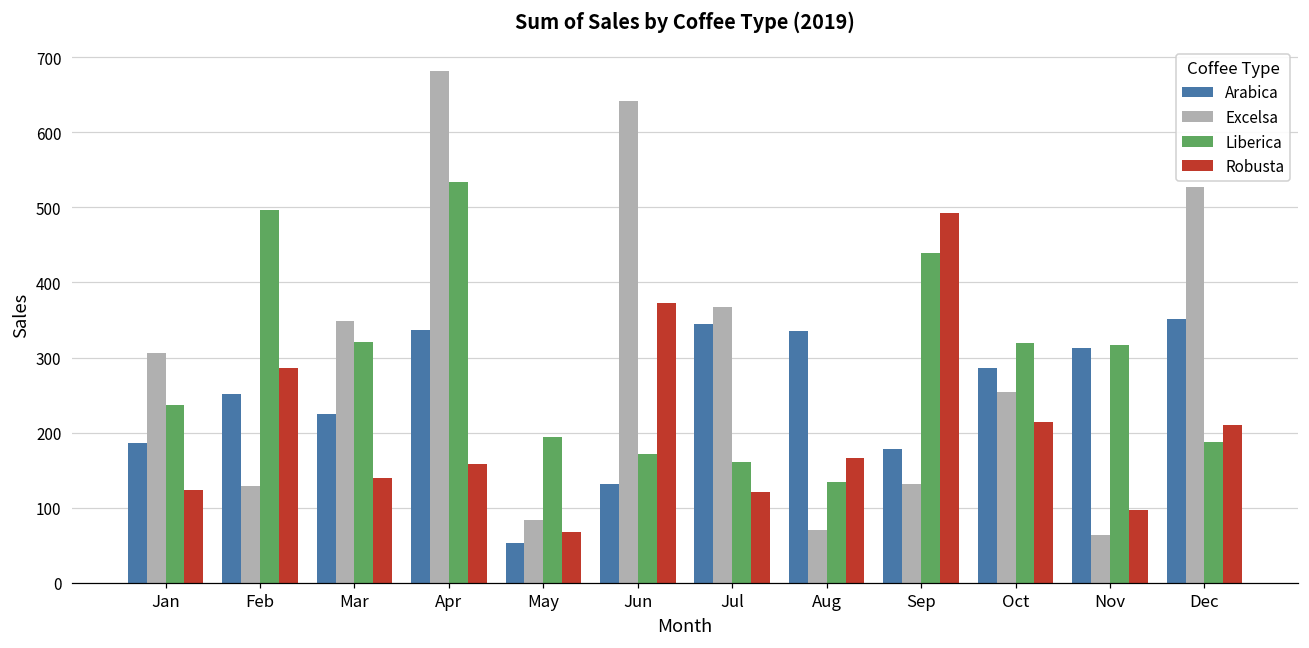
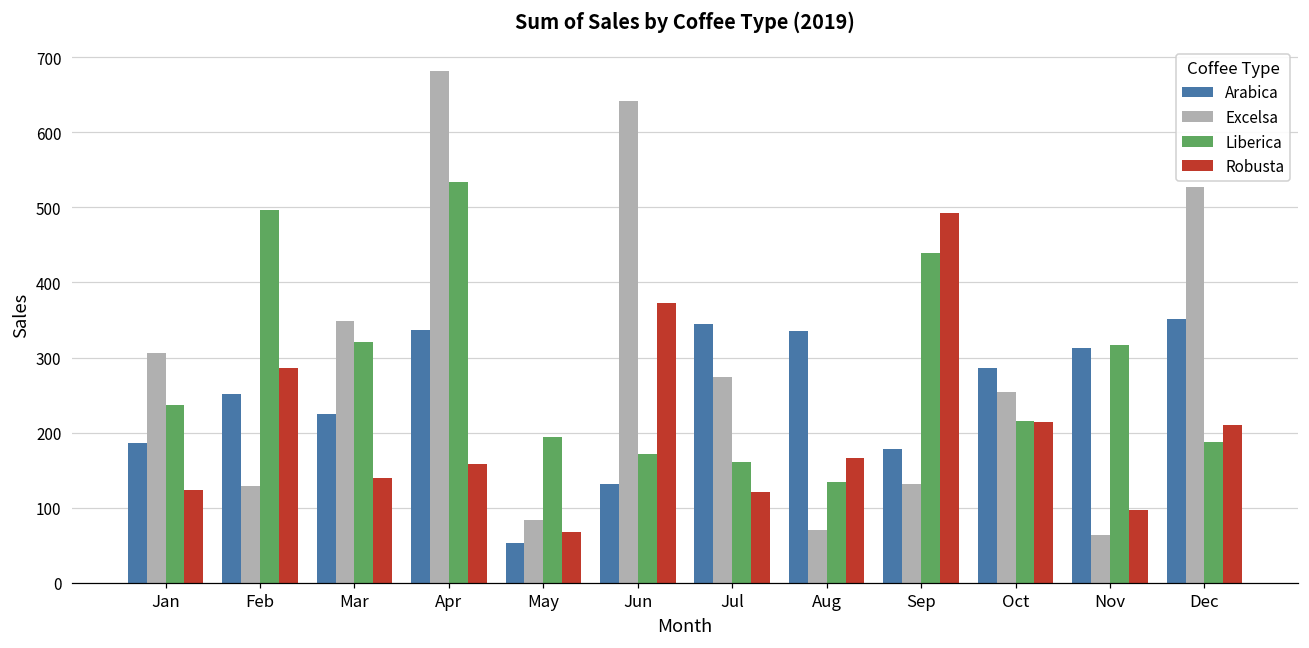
Excelsa, Jul: 370 -> 270
Liberica, Oct: 320 -> 220
